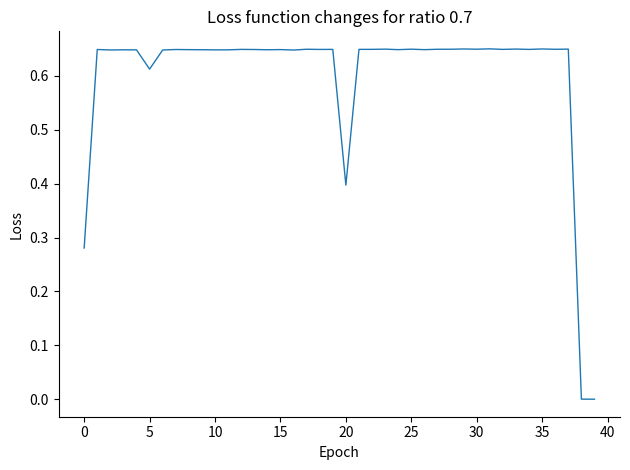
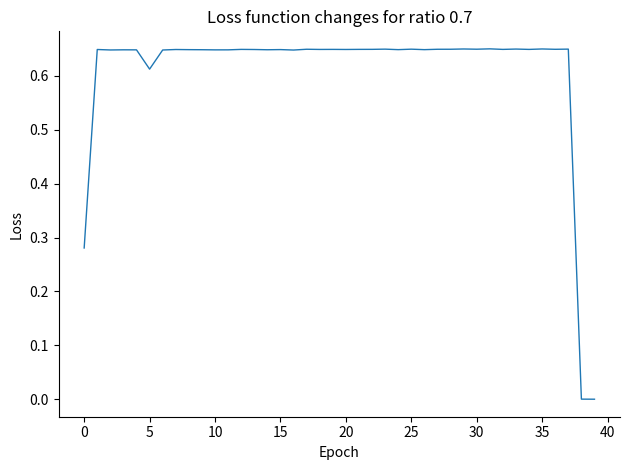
20: 0.40 -> 0.65
